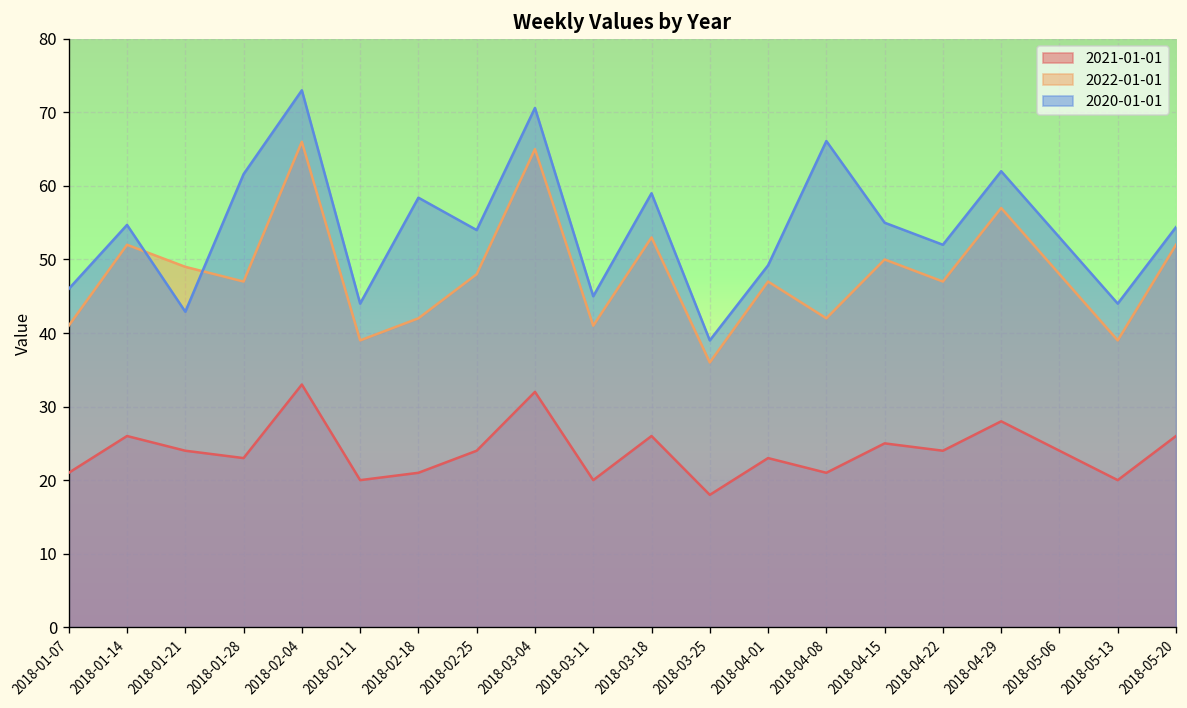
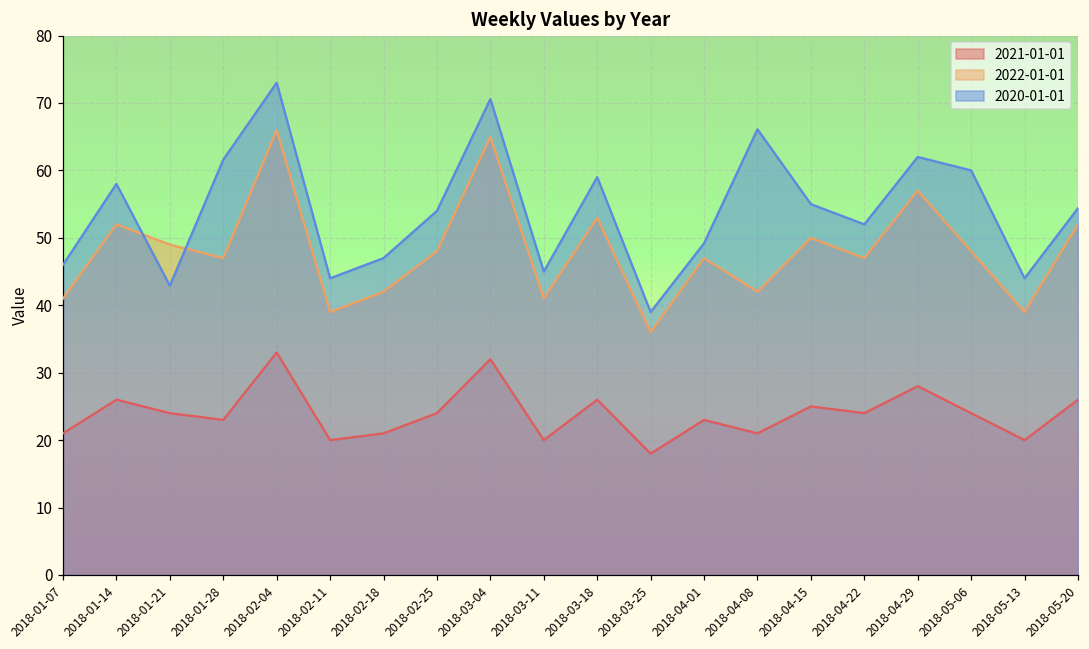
2020-01-01, 2018-01-14: 55 -> 58
2020-01-01, 2018-02-18: 58 -> 47
2020-01-01, 2018-05-06: 53 -> 60
